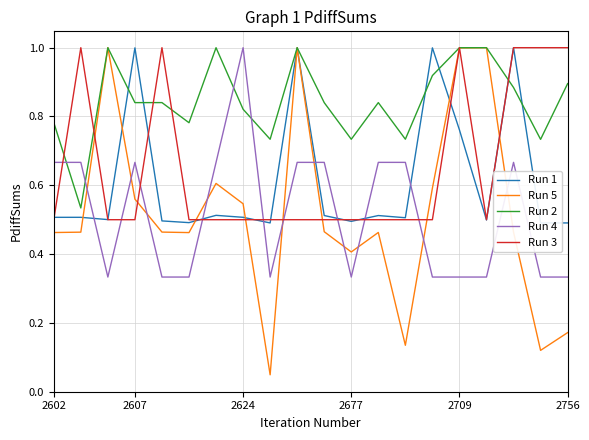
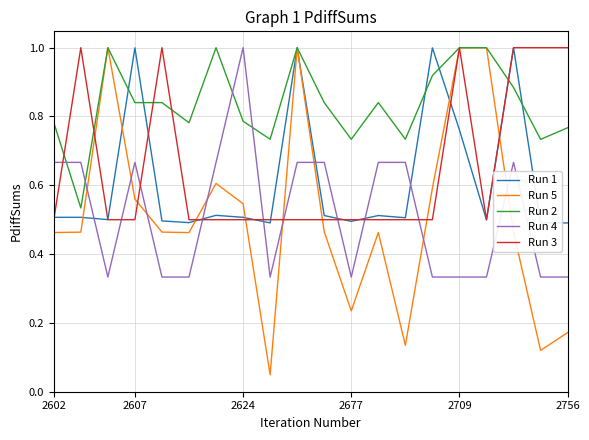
Run 2, 2624: 0.82 -> 0.79
Run 5, 2677: 0.41 -> 0.23
Run 2, 2756: 0.90 -> 0.77
